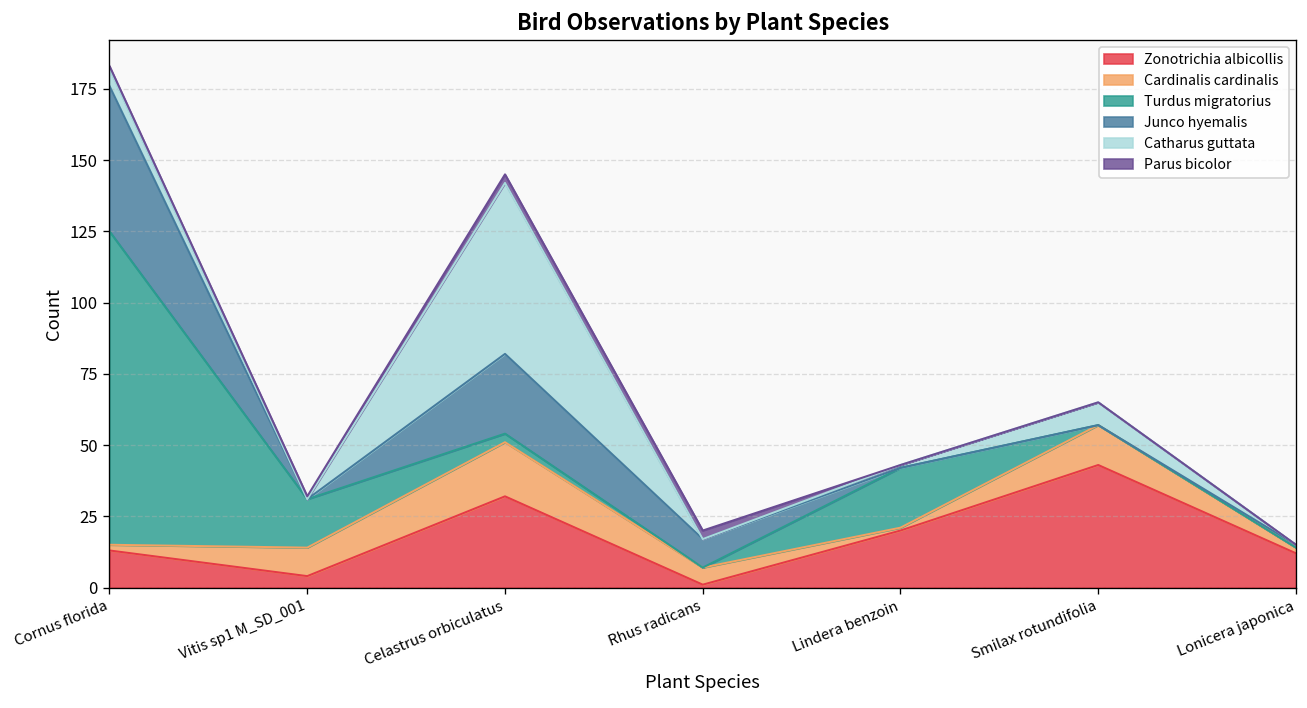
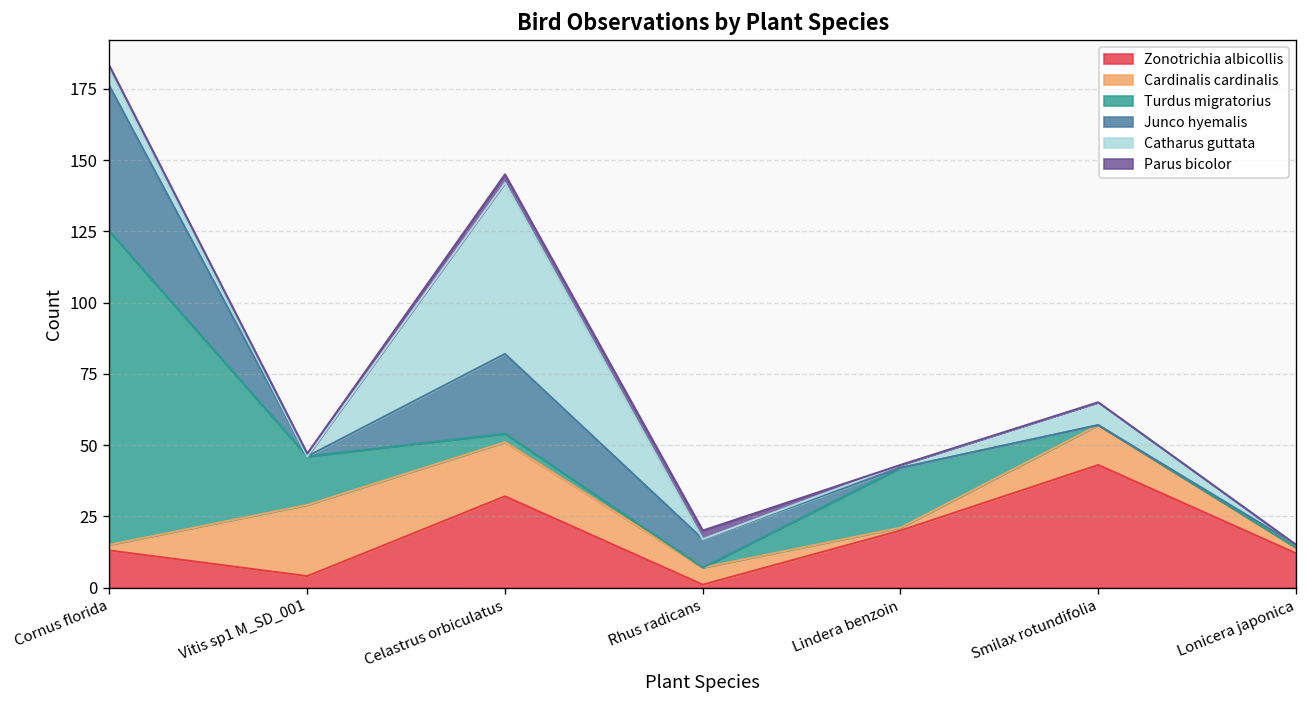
Cardinalis cardinalis, Vitis sp1 M_SD_001: 10 -> 25
